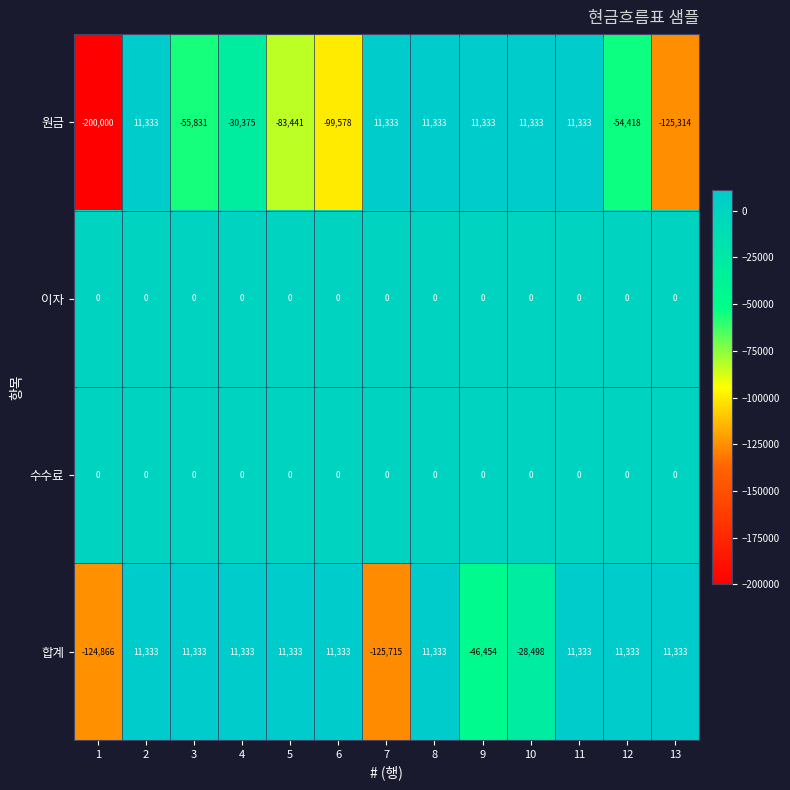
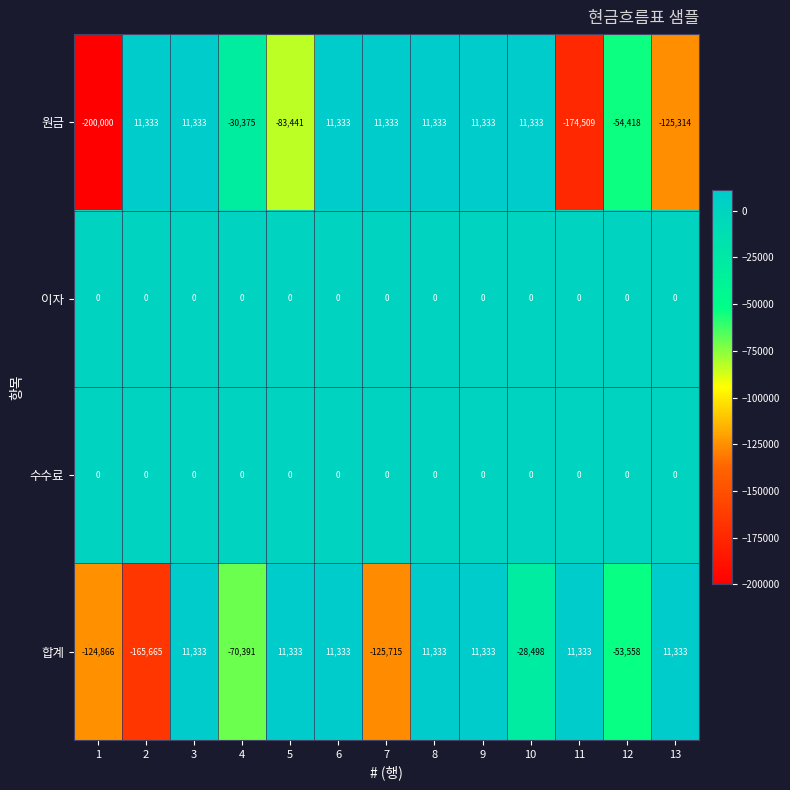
원금, 3: -55,831 -> 11,333
원금, 6: -99,578 -> 11,333
원금, 11: 11,333 -> -174,509
합계, 2: 11,333 -> -165,665
합계, 4: 11,333 -> -70,391
합계, 9: -46,454 -> 11,333
합계, 12: 11,333 -> -53,558
